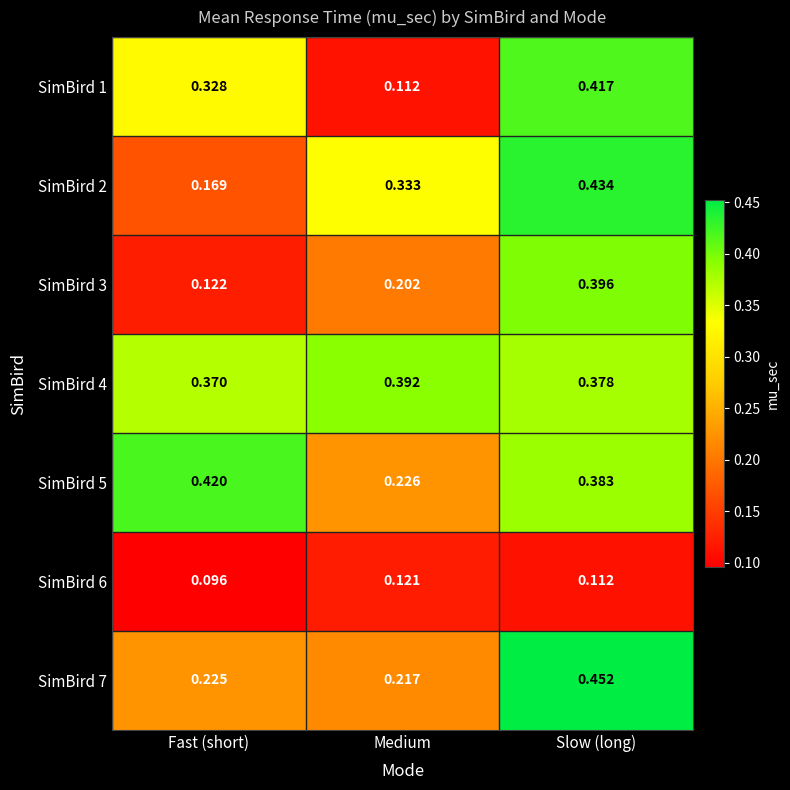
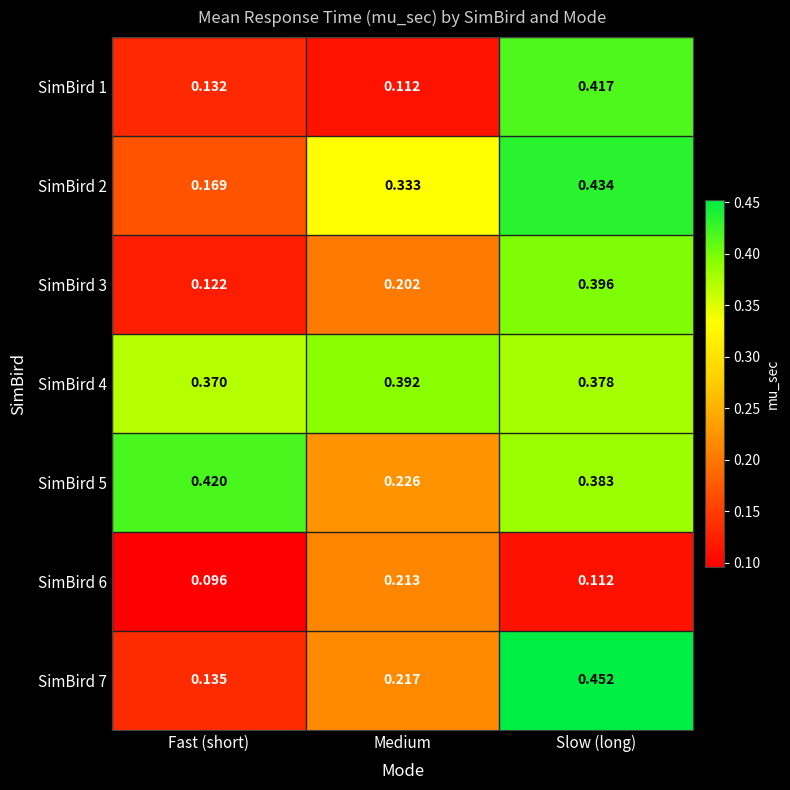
SimBird 1, Fast (short): 0.328 -> 0.132
SimBird 6, Medium: 0.121 -> 0.213
SimBird 7, Fast (short): 0.225 -> 0.135
